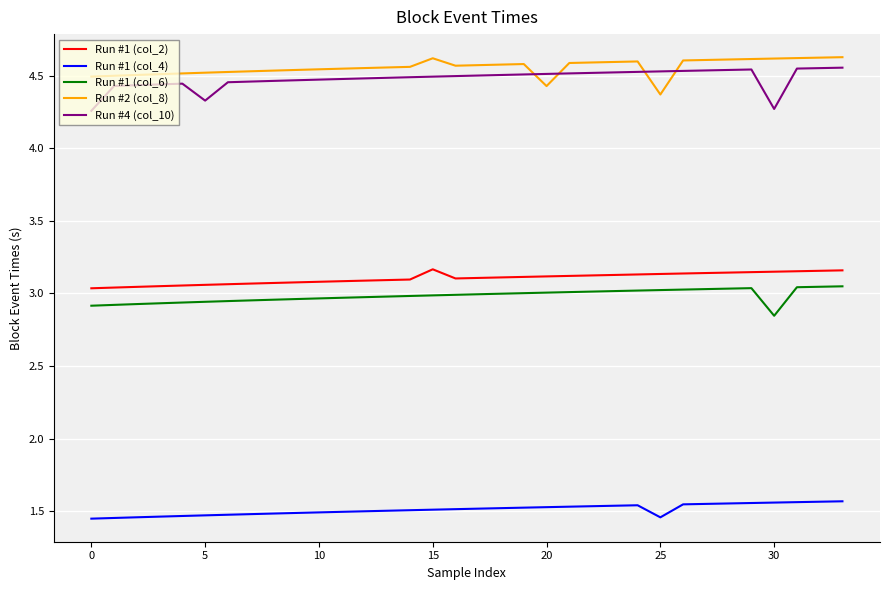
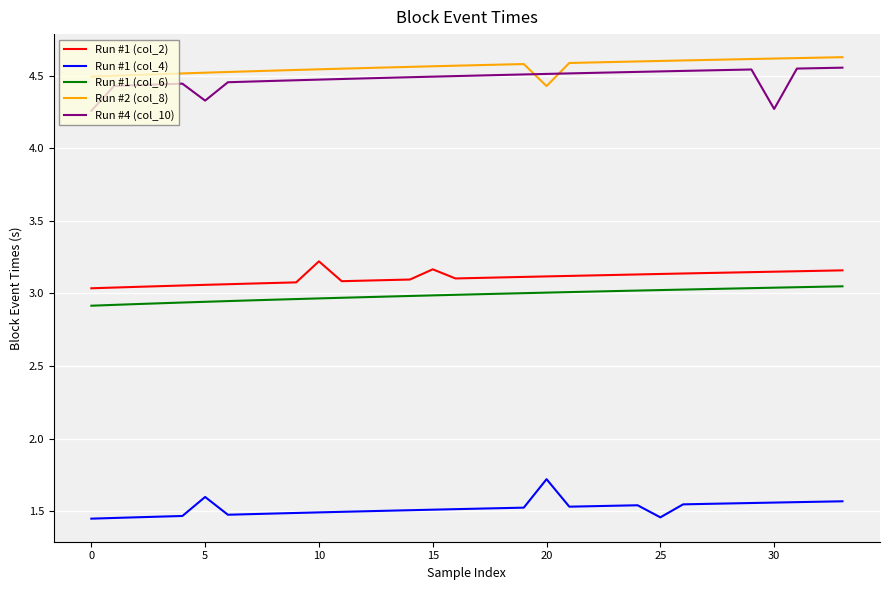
Run #1 (col_4), 5: 1.47 -> 1.60
Run #1 (col_2), 10: 3.08 -> 3.22
Run #2 (col_8), 15: 4.62 -> 4.56
Run #1 (col_4), 20: 1.53 -> 1.72
Run #2 (col_8), 25: 4.37 -> 4.60
Run #1 (col_6), 30: 2.85 -> 3.04
